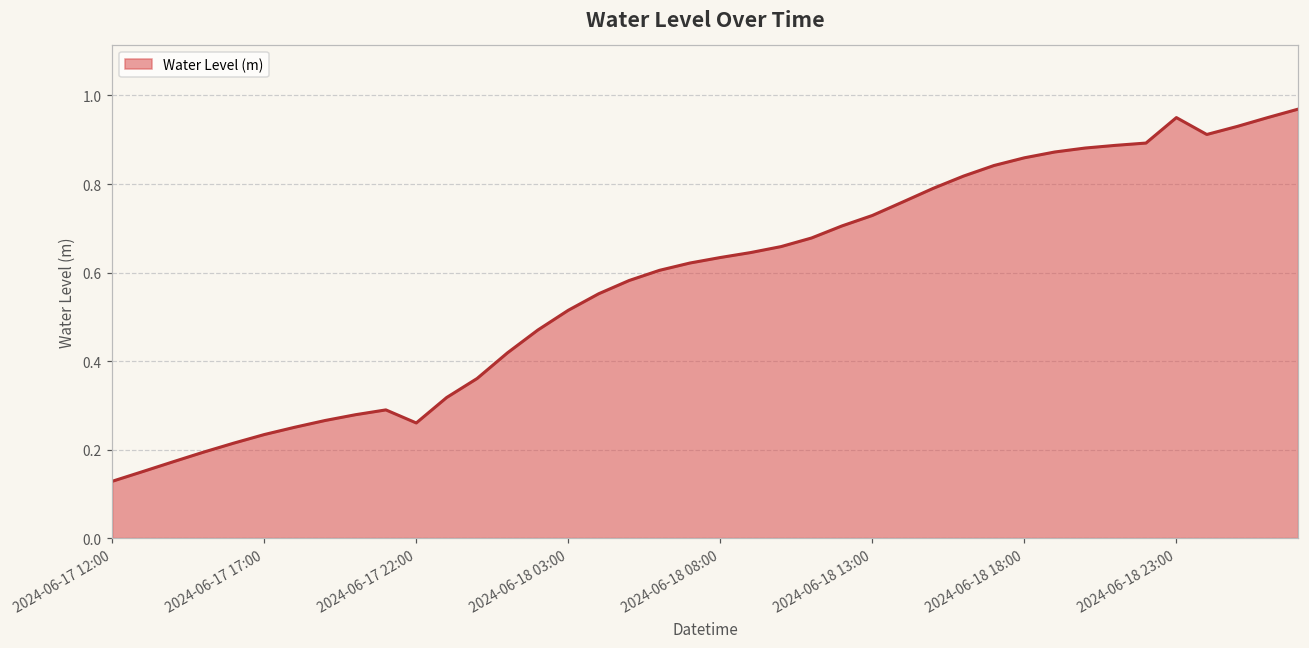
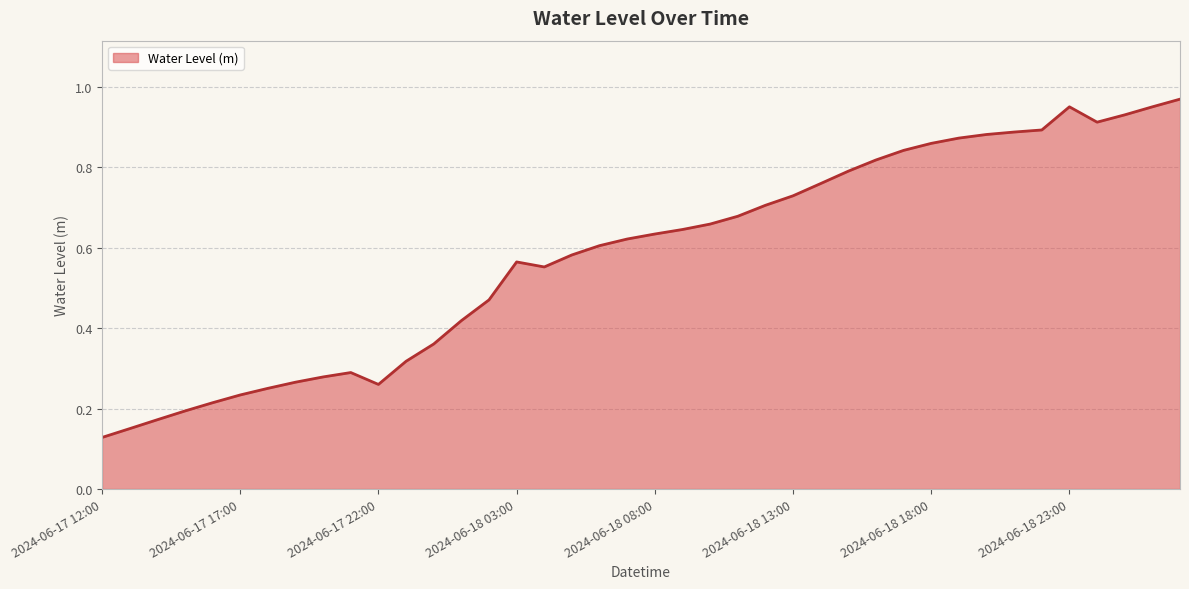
2024-06-18 03:00: 0.51 -> 0.56
